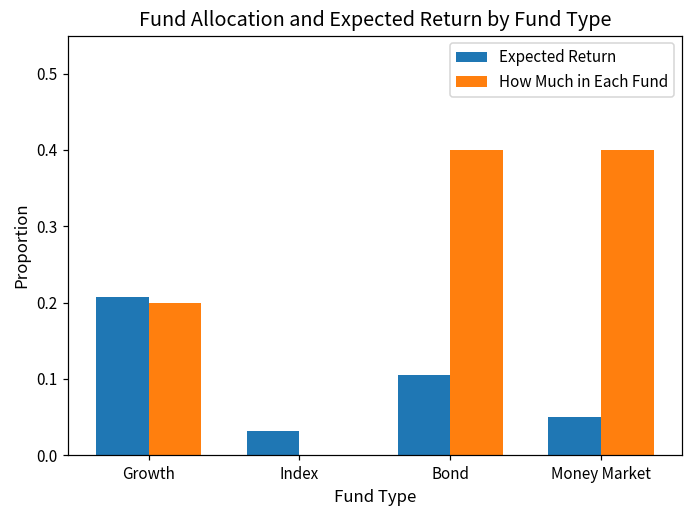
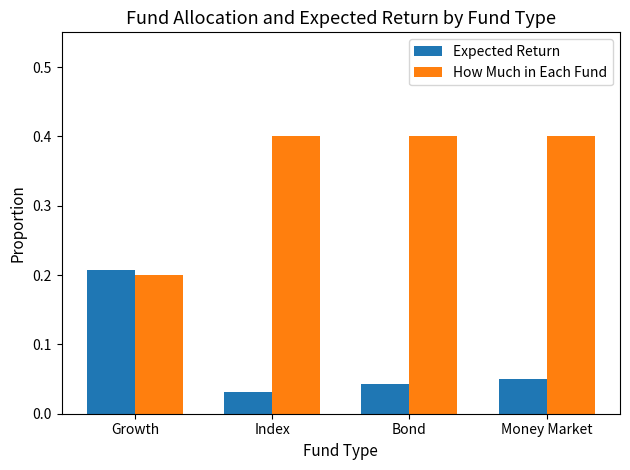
How Much in Each Fund, Index: 0.0 -> 0.4
Expected Return, Bond: 0.11 -> 0.04
